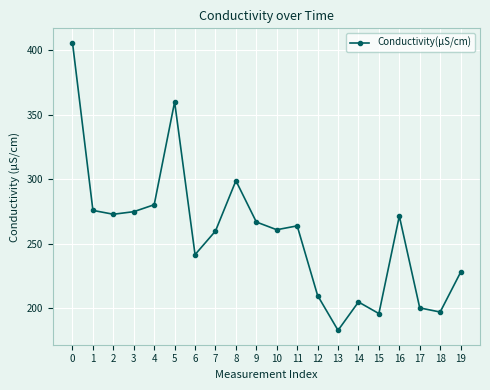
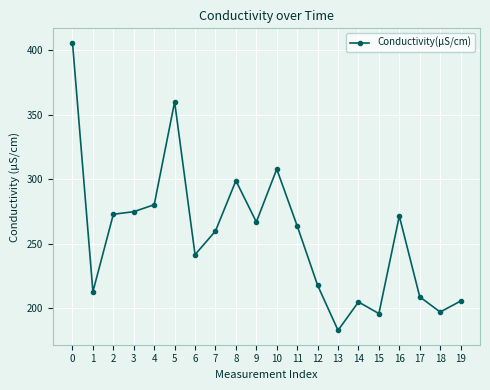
1: 276 -> 213
10: 261 -> 308
12: 210 -> 218
17: 200 -> 209
19: 228 -> 206
